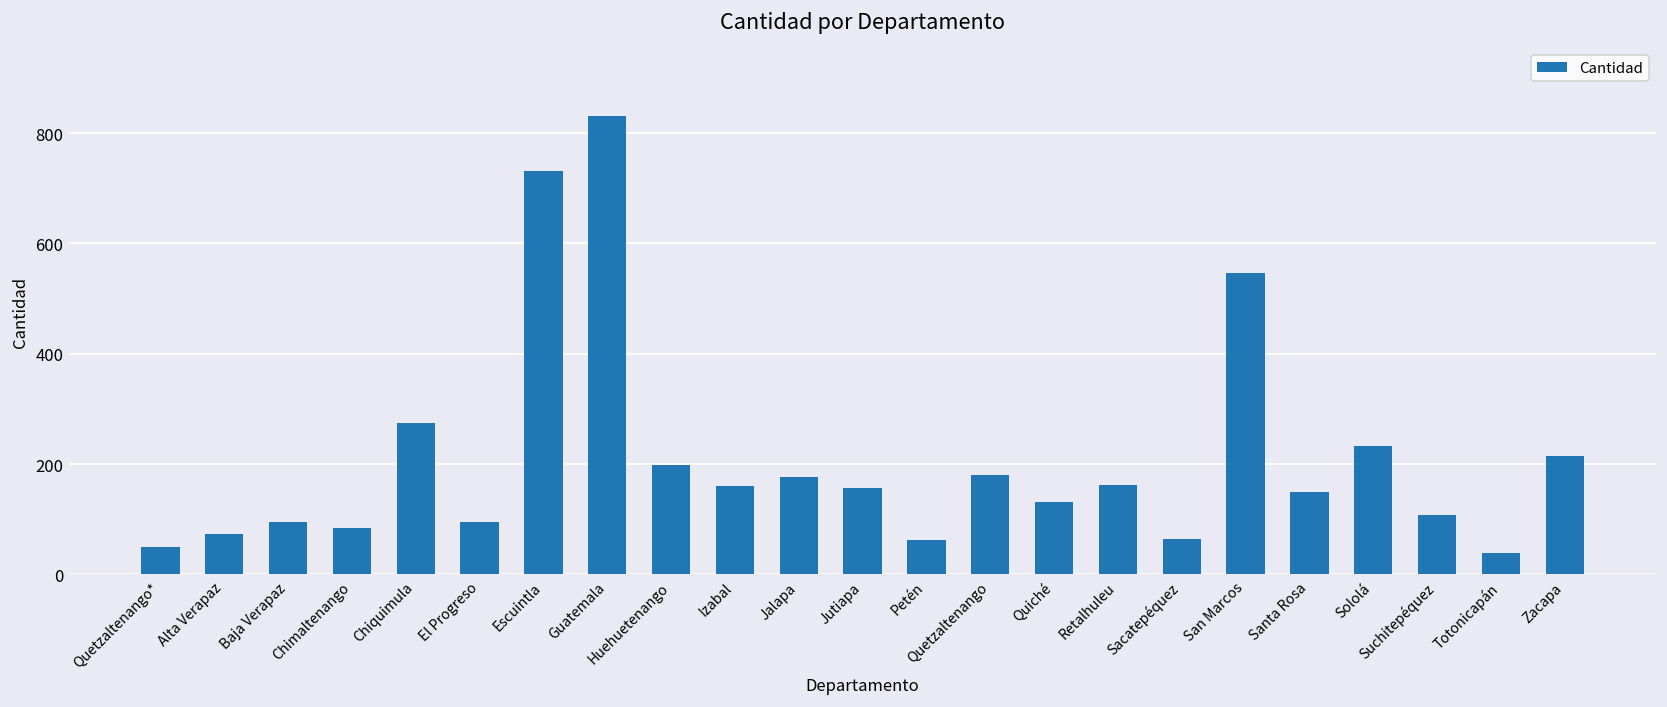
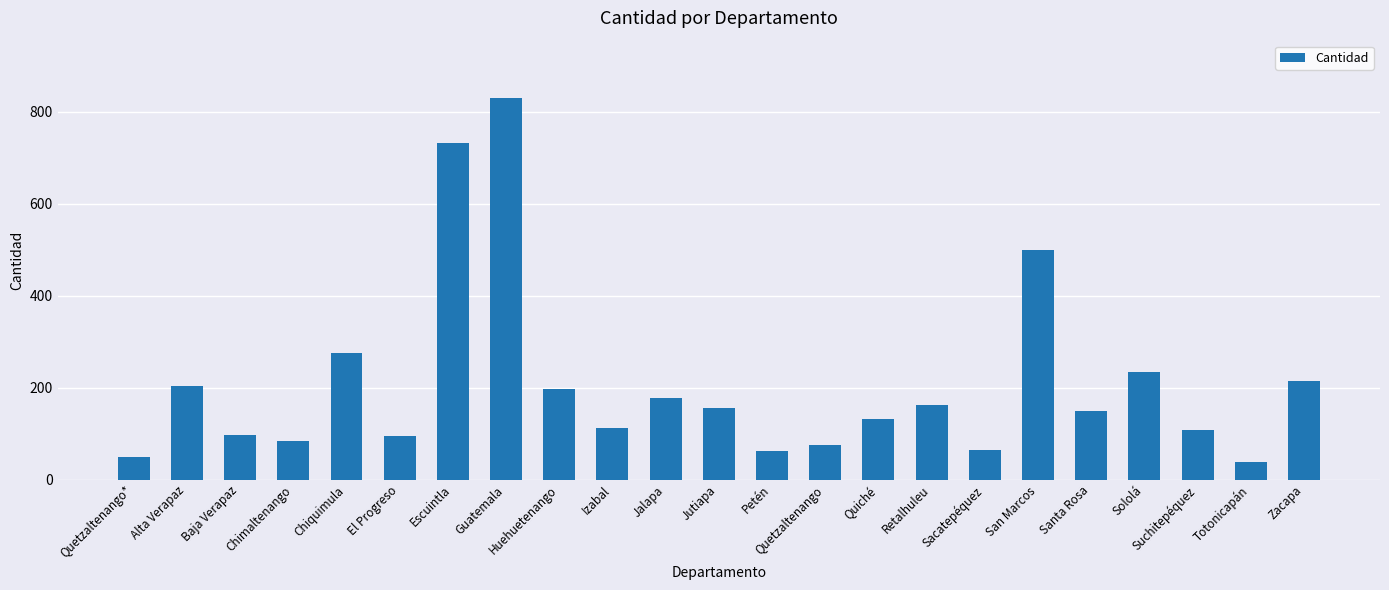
Alta Verapaz: 70 -> 200
Izabal: 160 -> 110
Quetzaltenango: 180 -> 80
San Marcos: 550 -> 500
